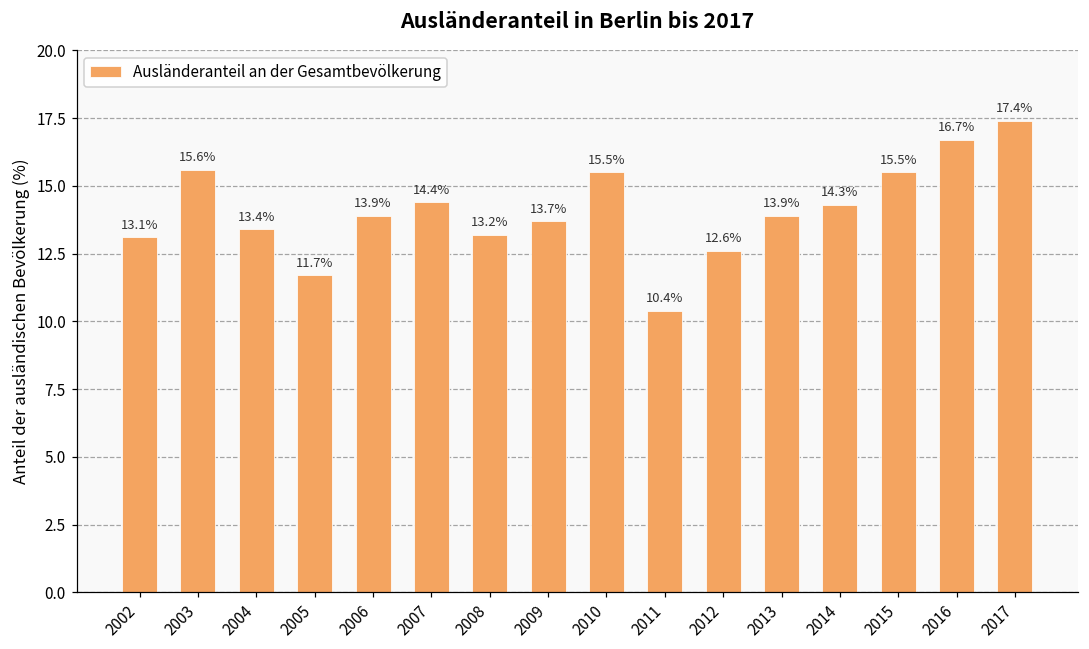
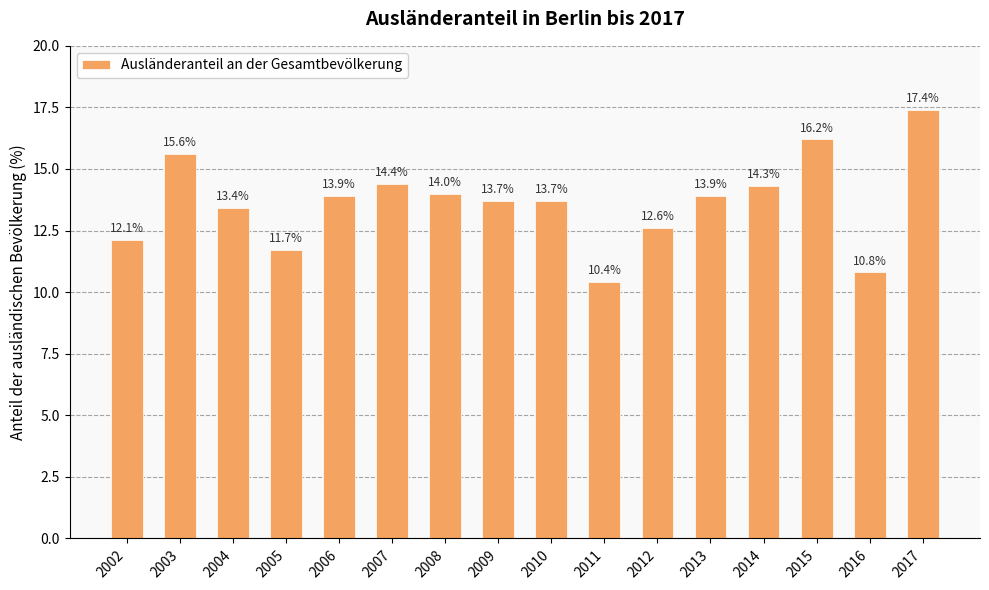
2002: 13.1% -> 12.1%
2008: 13.2% -> 14.0%
2010: 15.5% -> 13.7%
2015: 15.5% -> 16.2%
2016: 16.7% -> 10.8%
